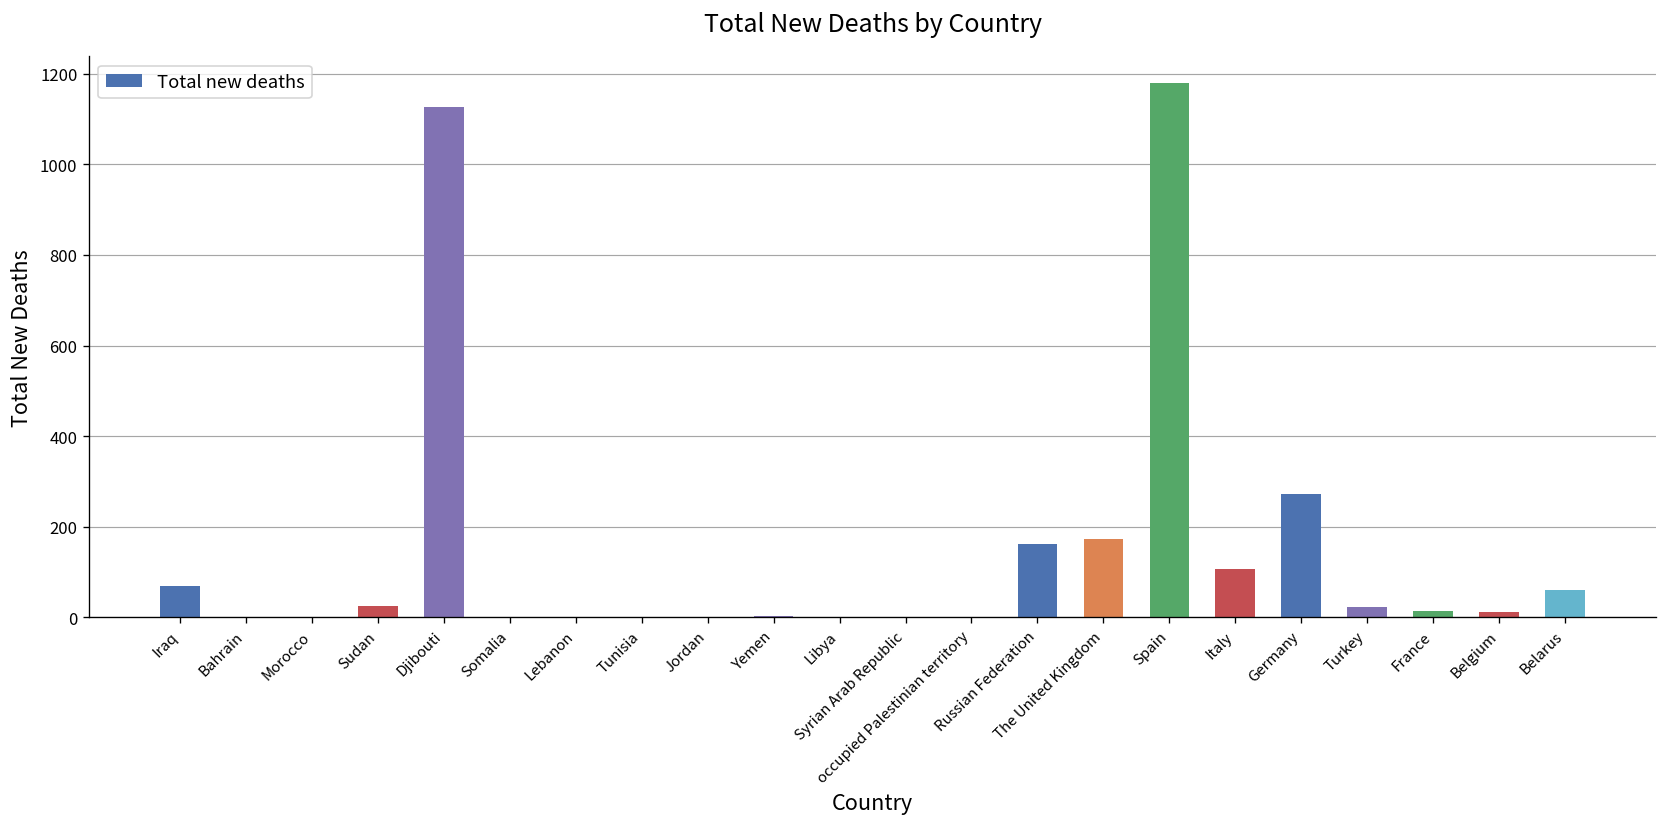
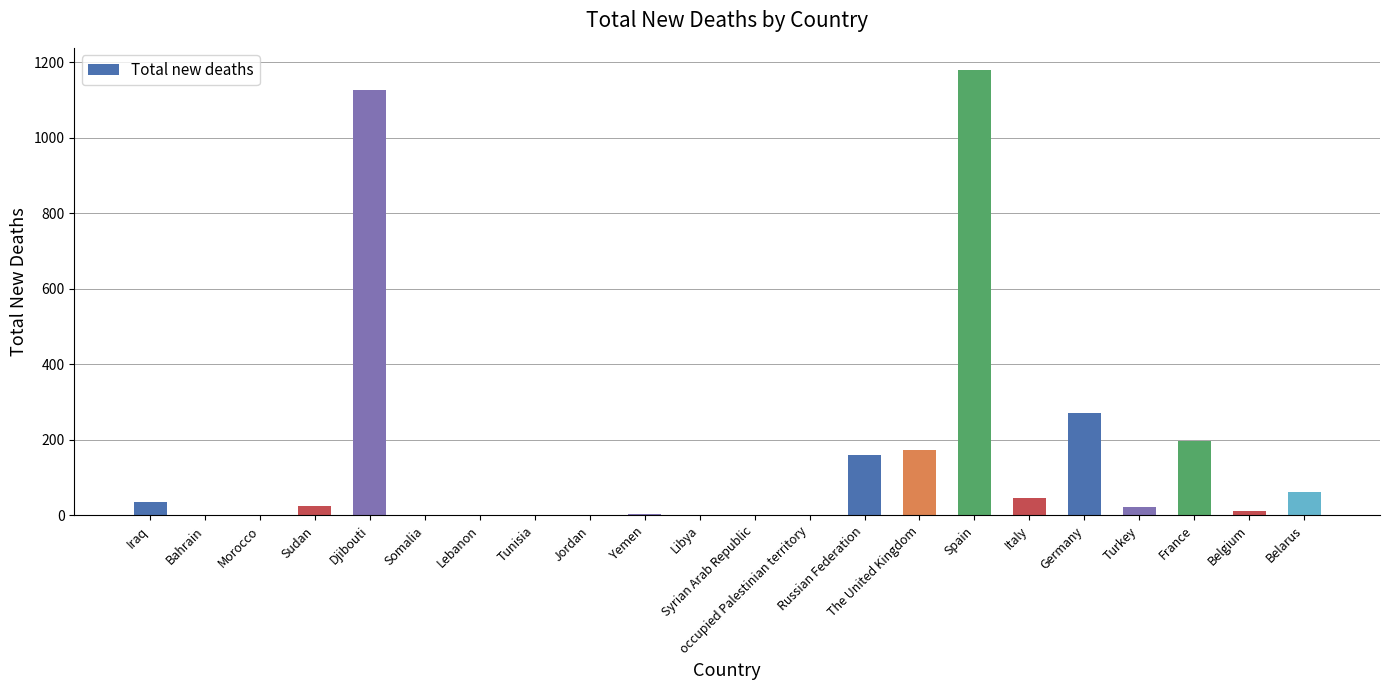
Iraq: 70 -> 40
Italy: 110 -> 50
France: 10 -> 200
